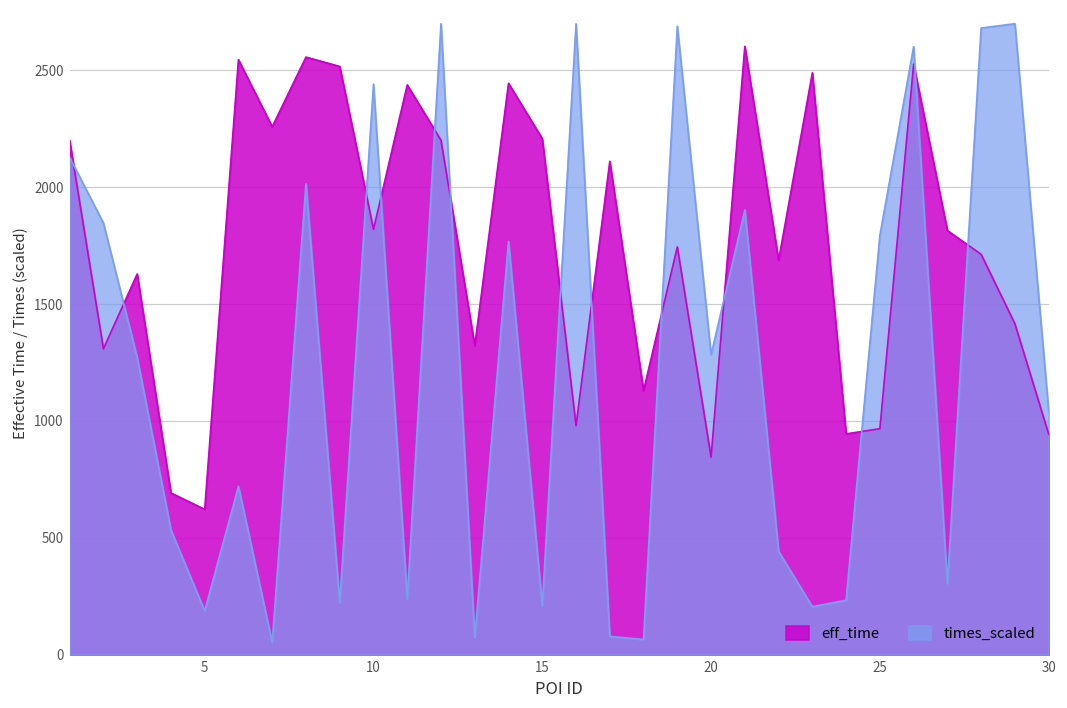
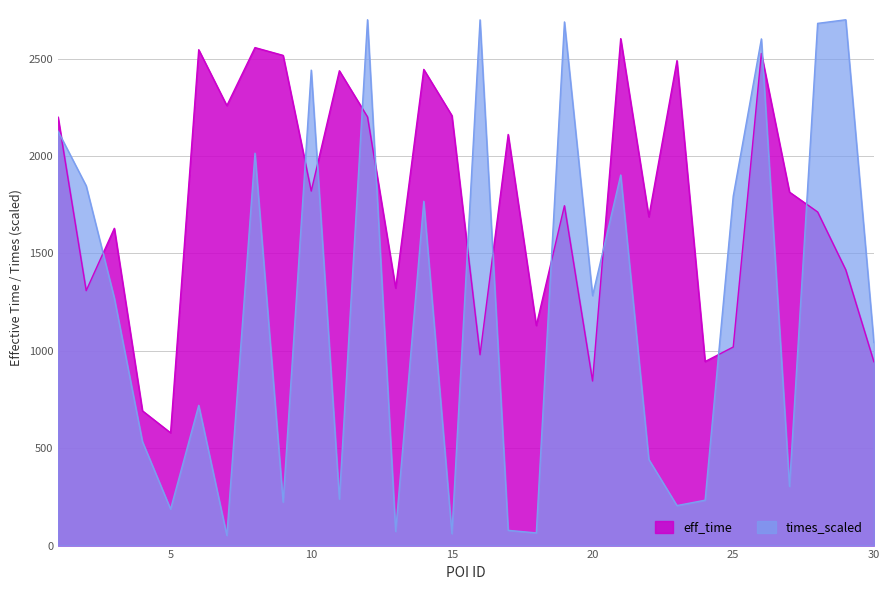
eff_time, 5: 620 -> 580
times_scaled, 15: 210 -> 60
eff_time, 25: 970 -> 1020
